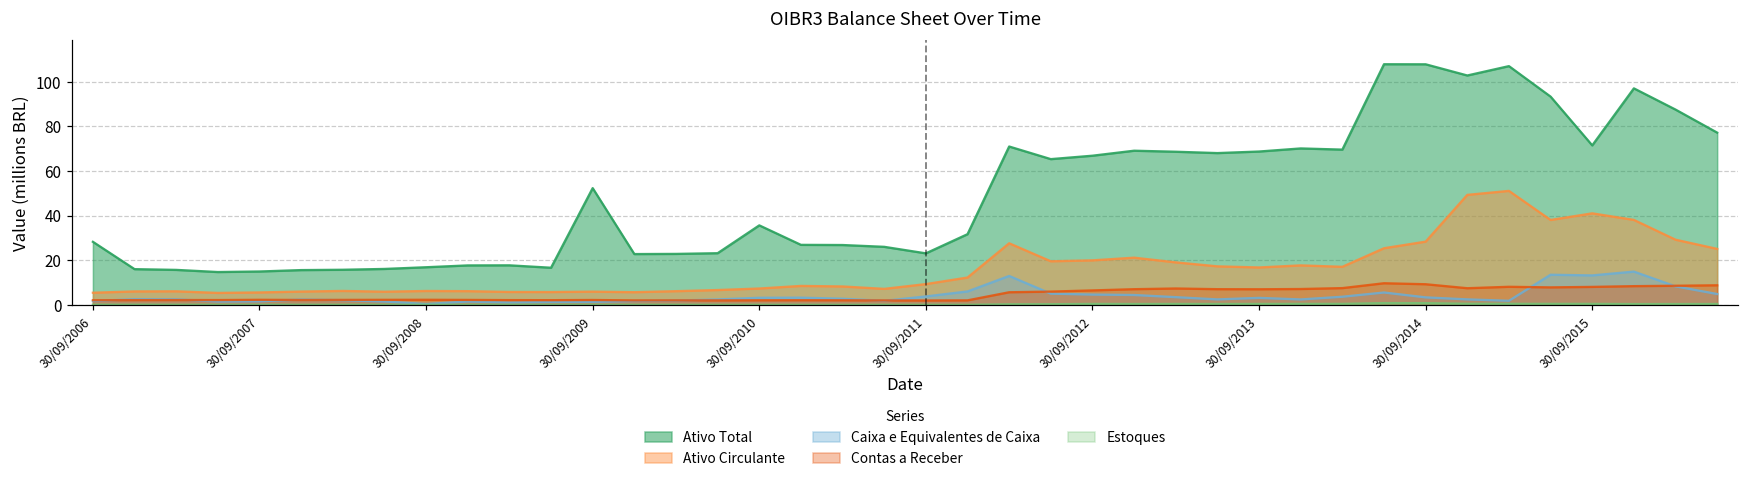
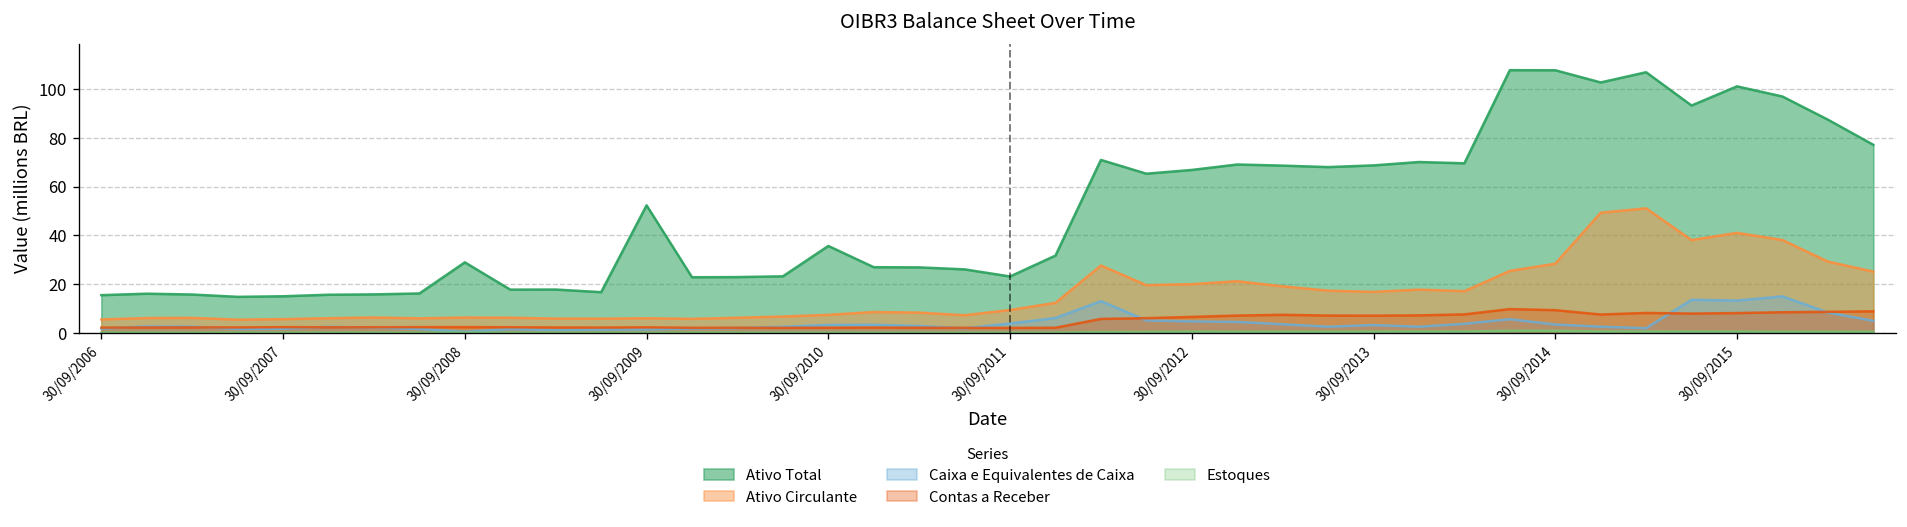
Ativo Total, 30/09/2006: 28 -> 15
Ativo Total, 30/09/2008: 17 -> 29
Ativo Total, 30/09/2015: 71 -> 101
